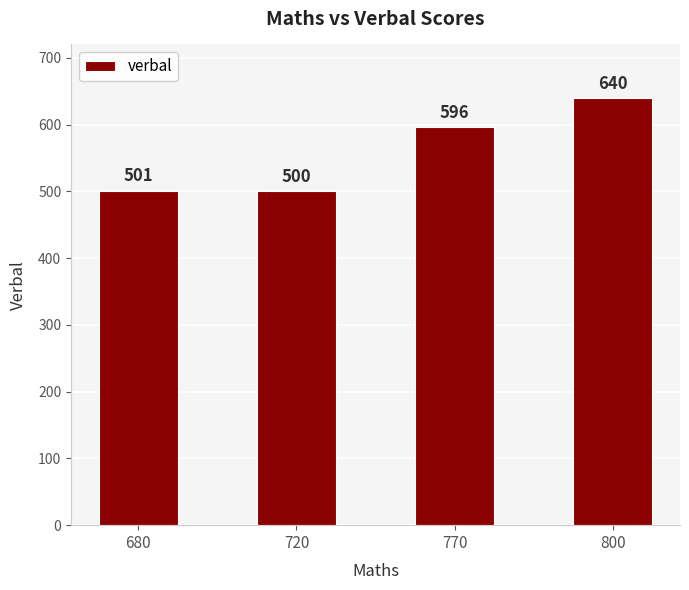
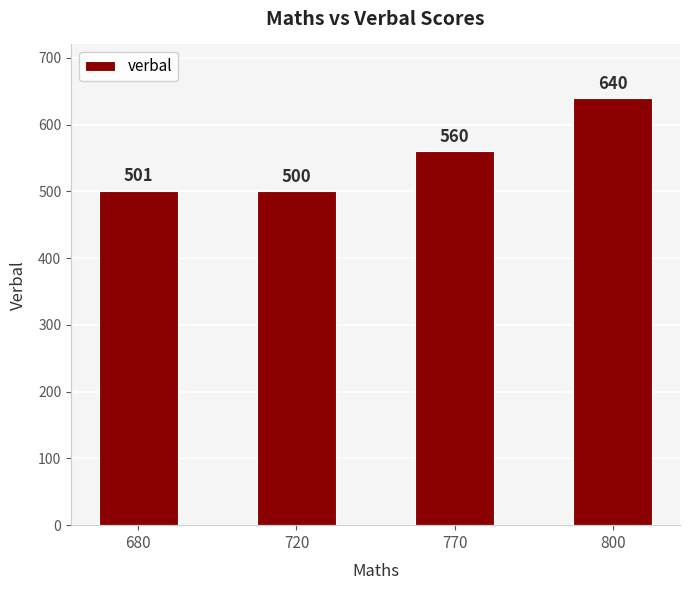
770: 596 -> 560
